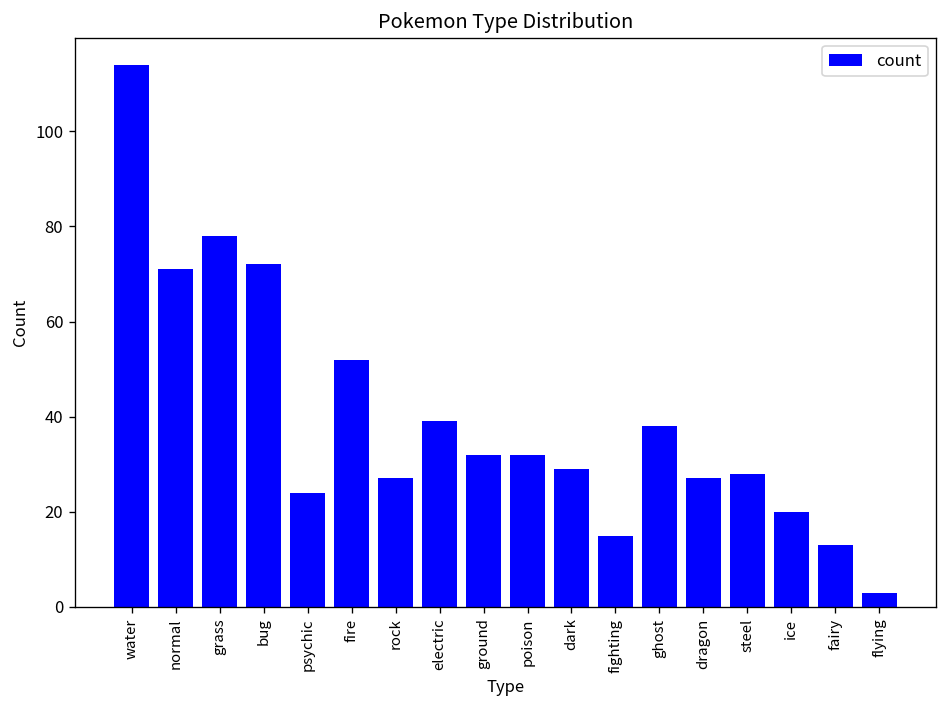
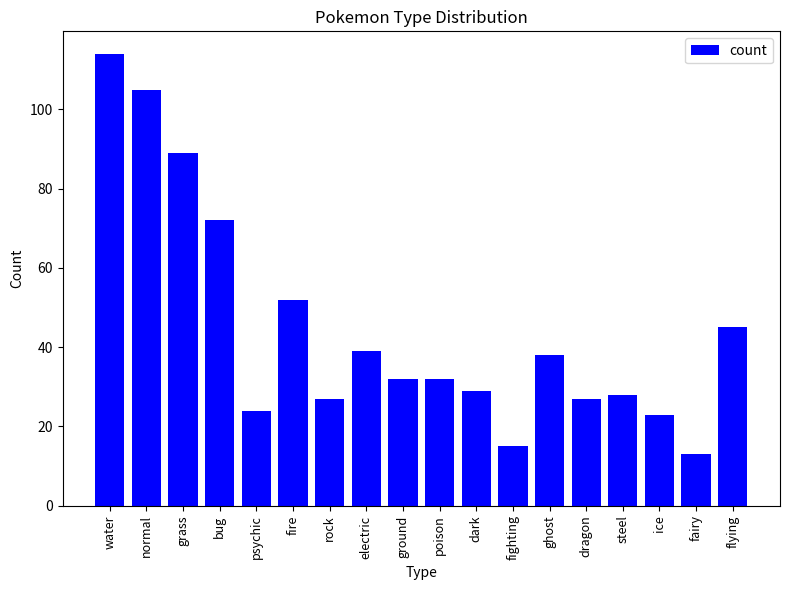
normal: 71 -> 105
grass: 78 -> 89
ice: 20 -> 23
flying: 3 -> 45
